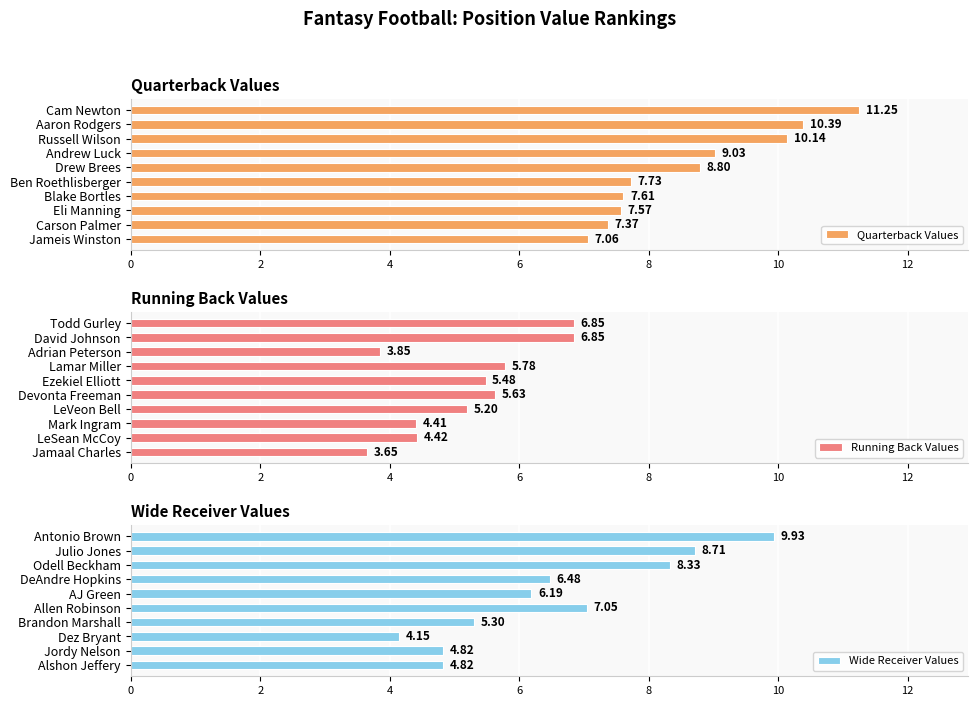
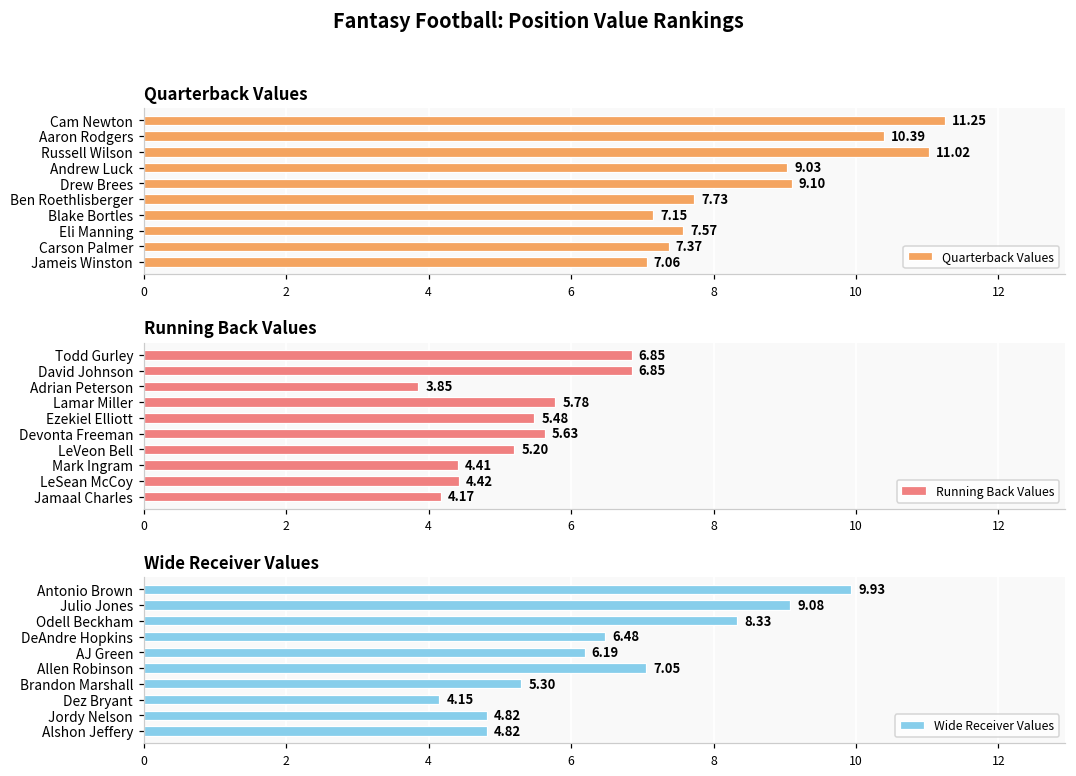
Quarterback Values, Russell Wilson: 10.14 -> 11.02
Quarterback Values, Drew Brees: 8.80 -> 9.10
Quarterback Values, Blake Bortles: 7.61 -> 7.15
Running Back Values, Jamaal Charles: 3.65 -> 4.17
Wide Receiver Values, Julio Jones: 8.71 -> 9.08
